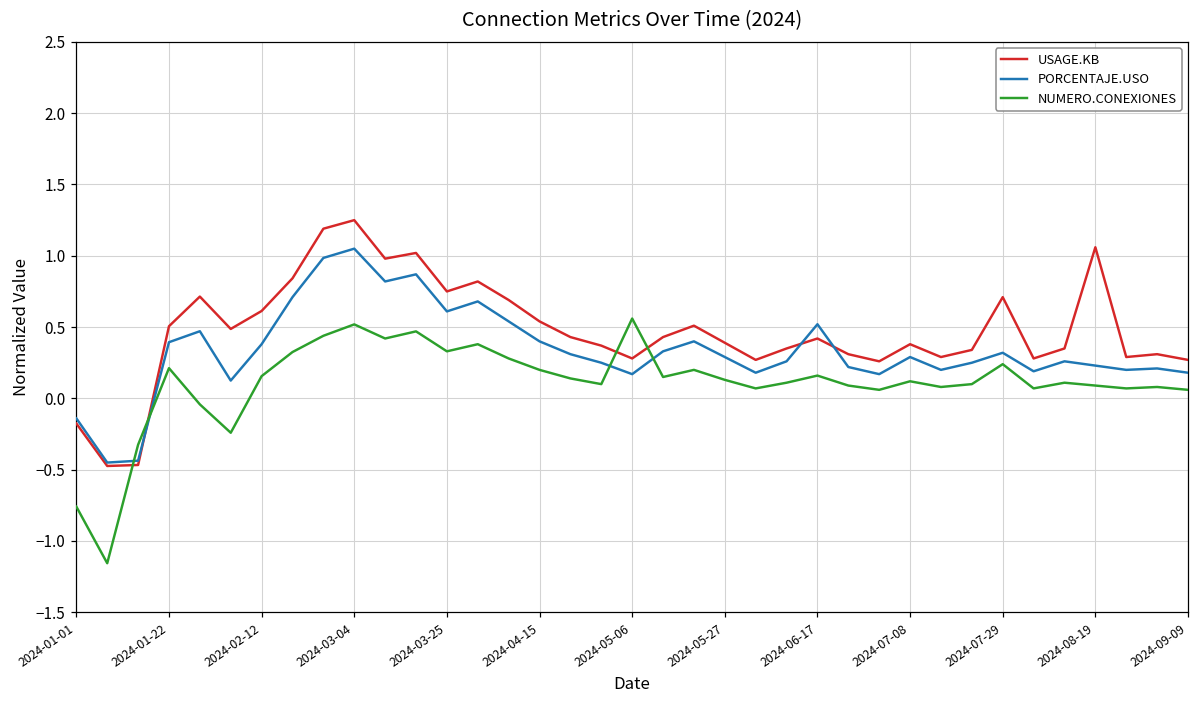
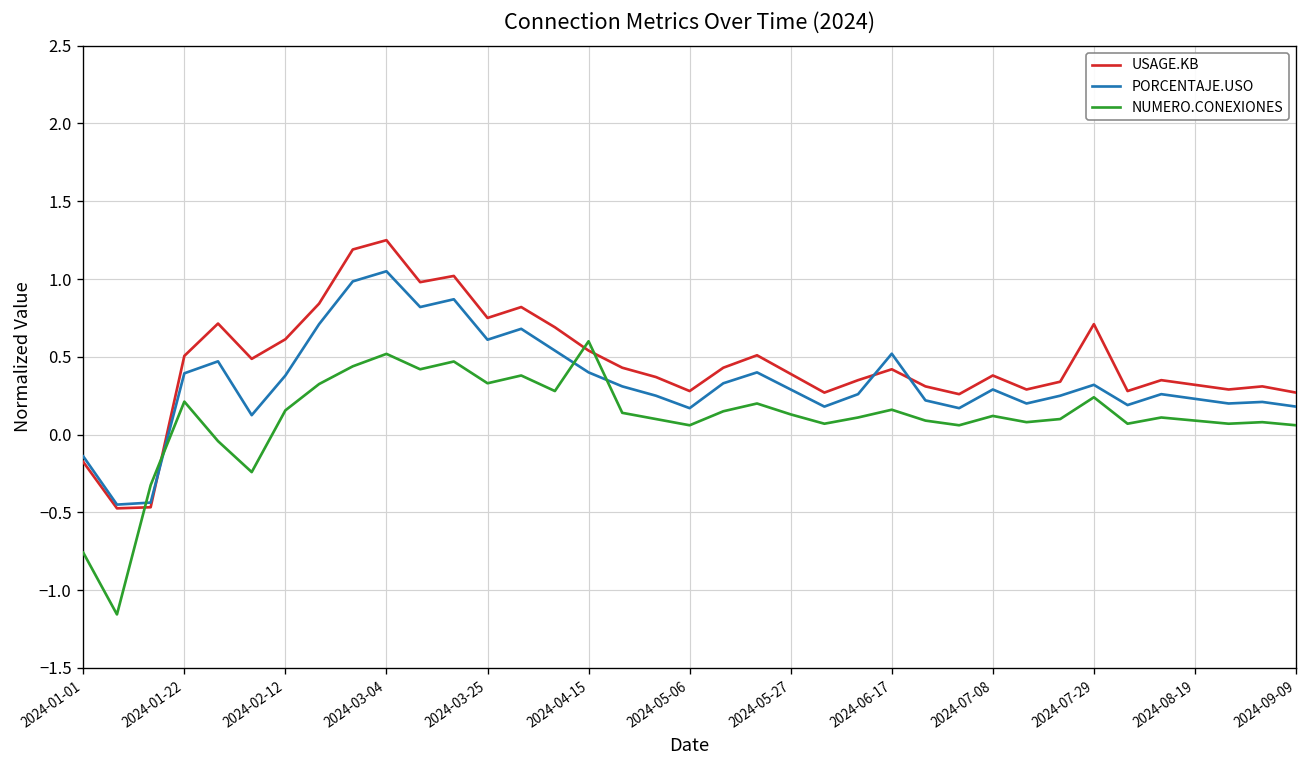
NUMERO.CONEXIONES, 2024-04-15: 0.2 -> 0.6
NUMERO.CONEXIONES, 2024-05-06: 0.56 -> 0.06
USAGE.KB, 2024-08-19: 1.06 -> 0.32
